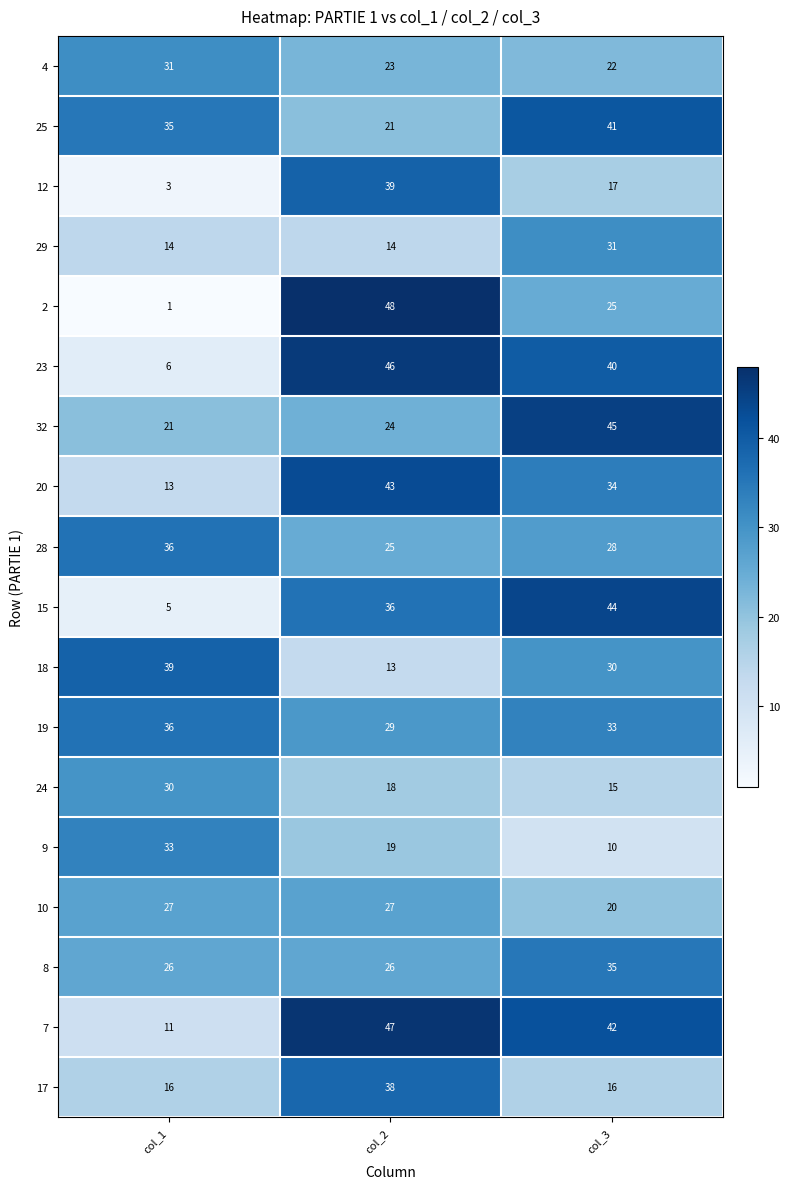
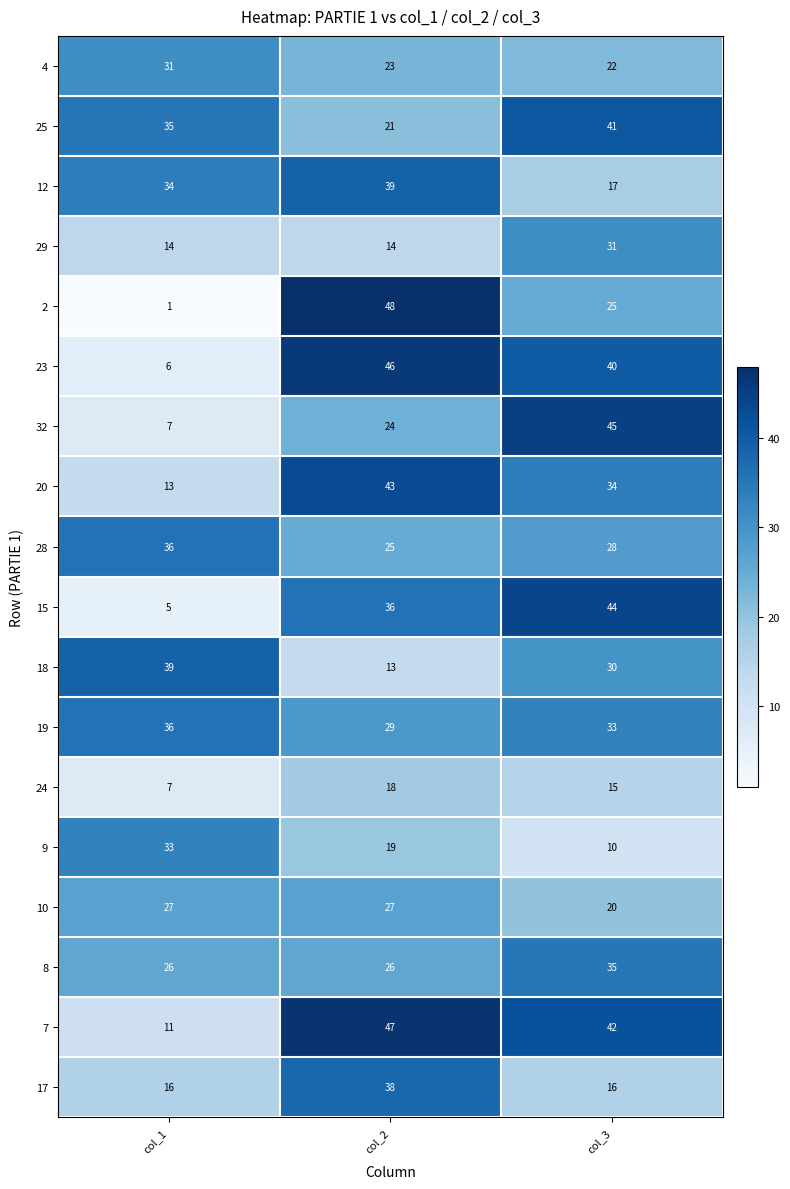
12, col_1: 3 -> 34
32, col_1: 21 -> 7
24, col_1: 30 -> 7
